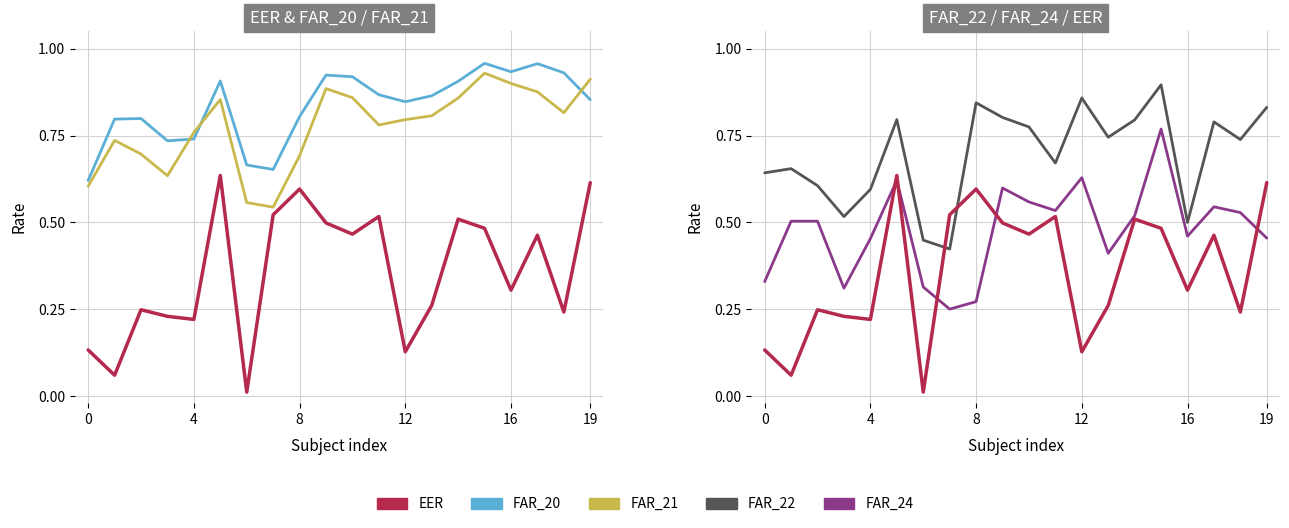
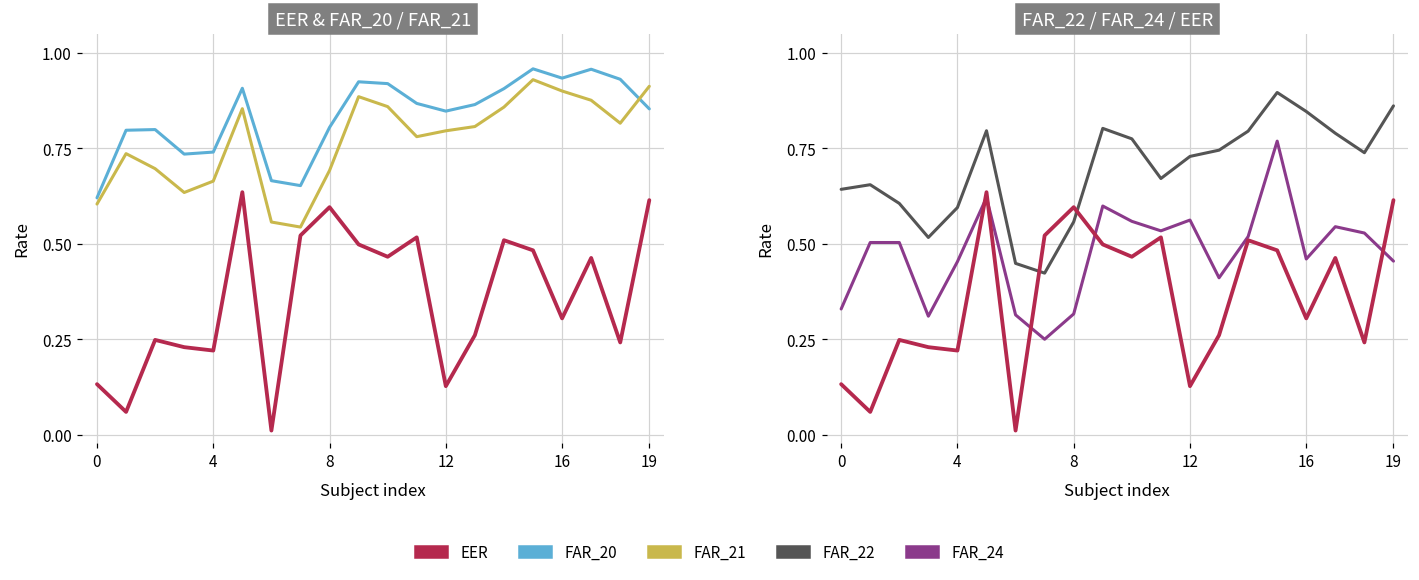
EER & FAR_20 / FAR_21, FAR_21, 4: 0.76 -> 0.66
FAR_22 / FAR_24 / EER, FAR_22, 8: 0.84 -> 0.56
FAR_22 / FAR_24 / EER, FAR_24, 8: 0.27 -> 0.32
FAR_22 / FAR_24 / EER, FAR_22, 12: 0.86 -> 0.73
FAR_22 / FAR_24 / EER, FAR_24, 12: 0.63 -> 0.56
FAR_22 / FAR_24 / EER, FAR_22, 16: 0.50 -> 0.85
FAR_22 / FAR_24 / EER, FAR_22, 19: 0.83 -> 0.86
